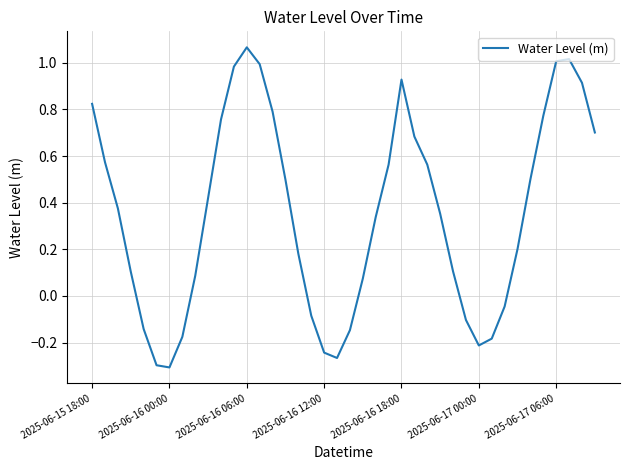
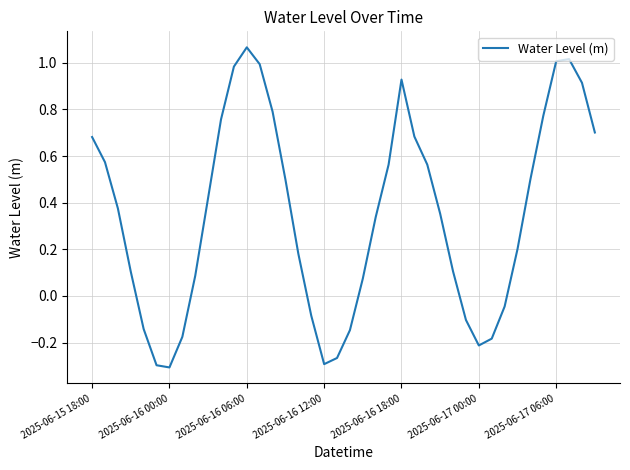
2025-06-15 18:00: 0.82 -> 0.68
2025-06-16 12:00: -0.24 -> -0.29
